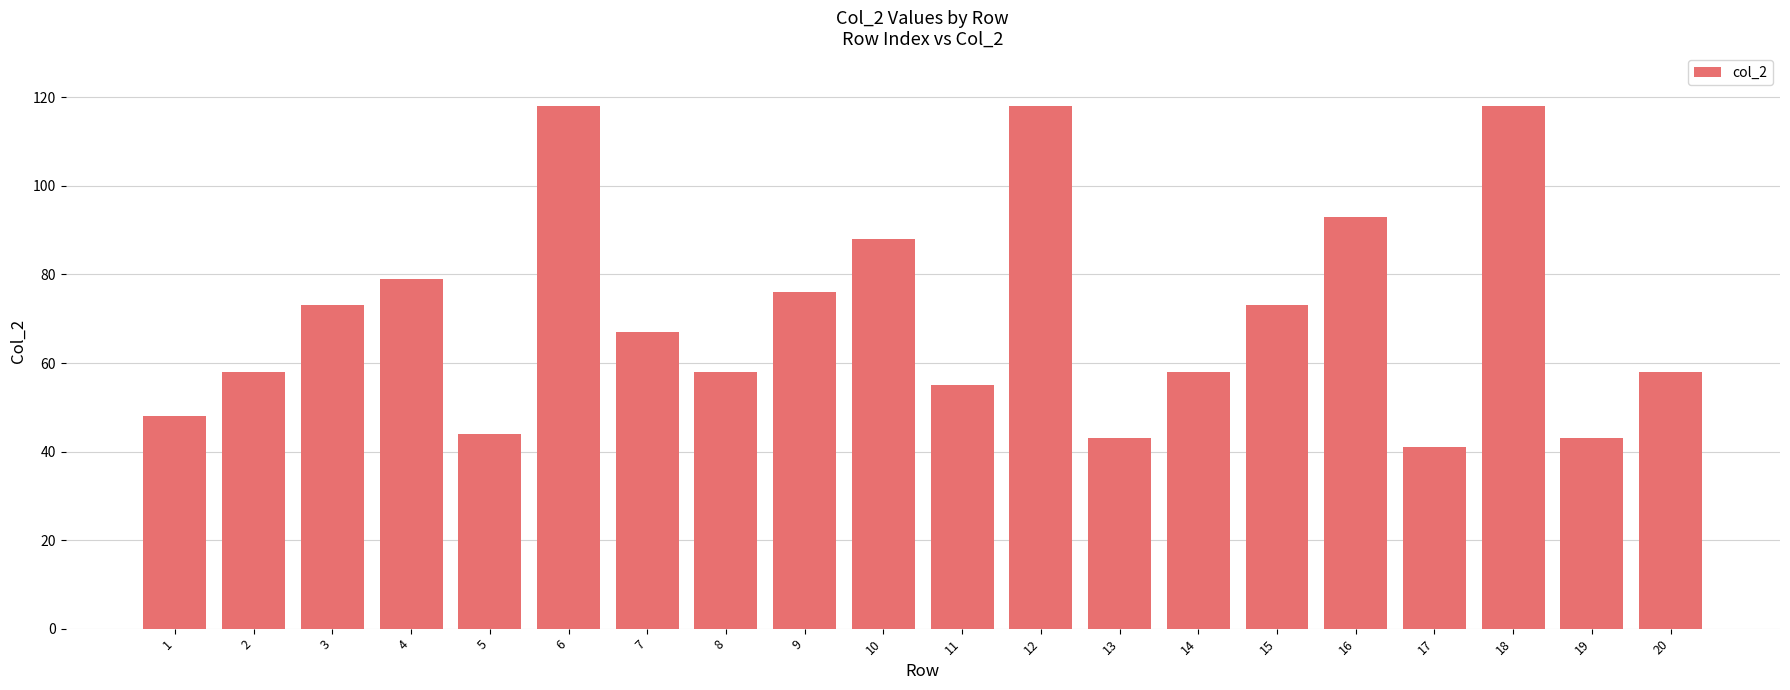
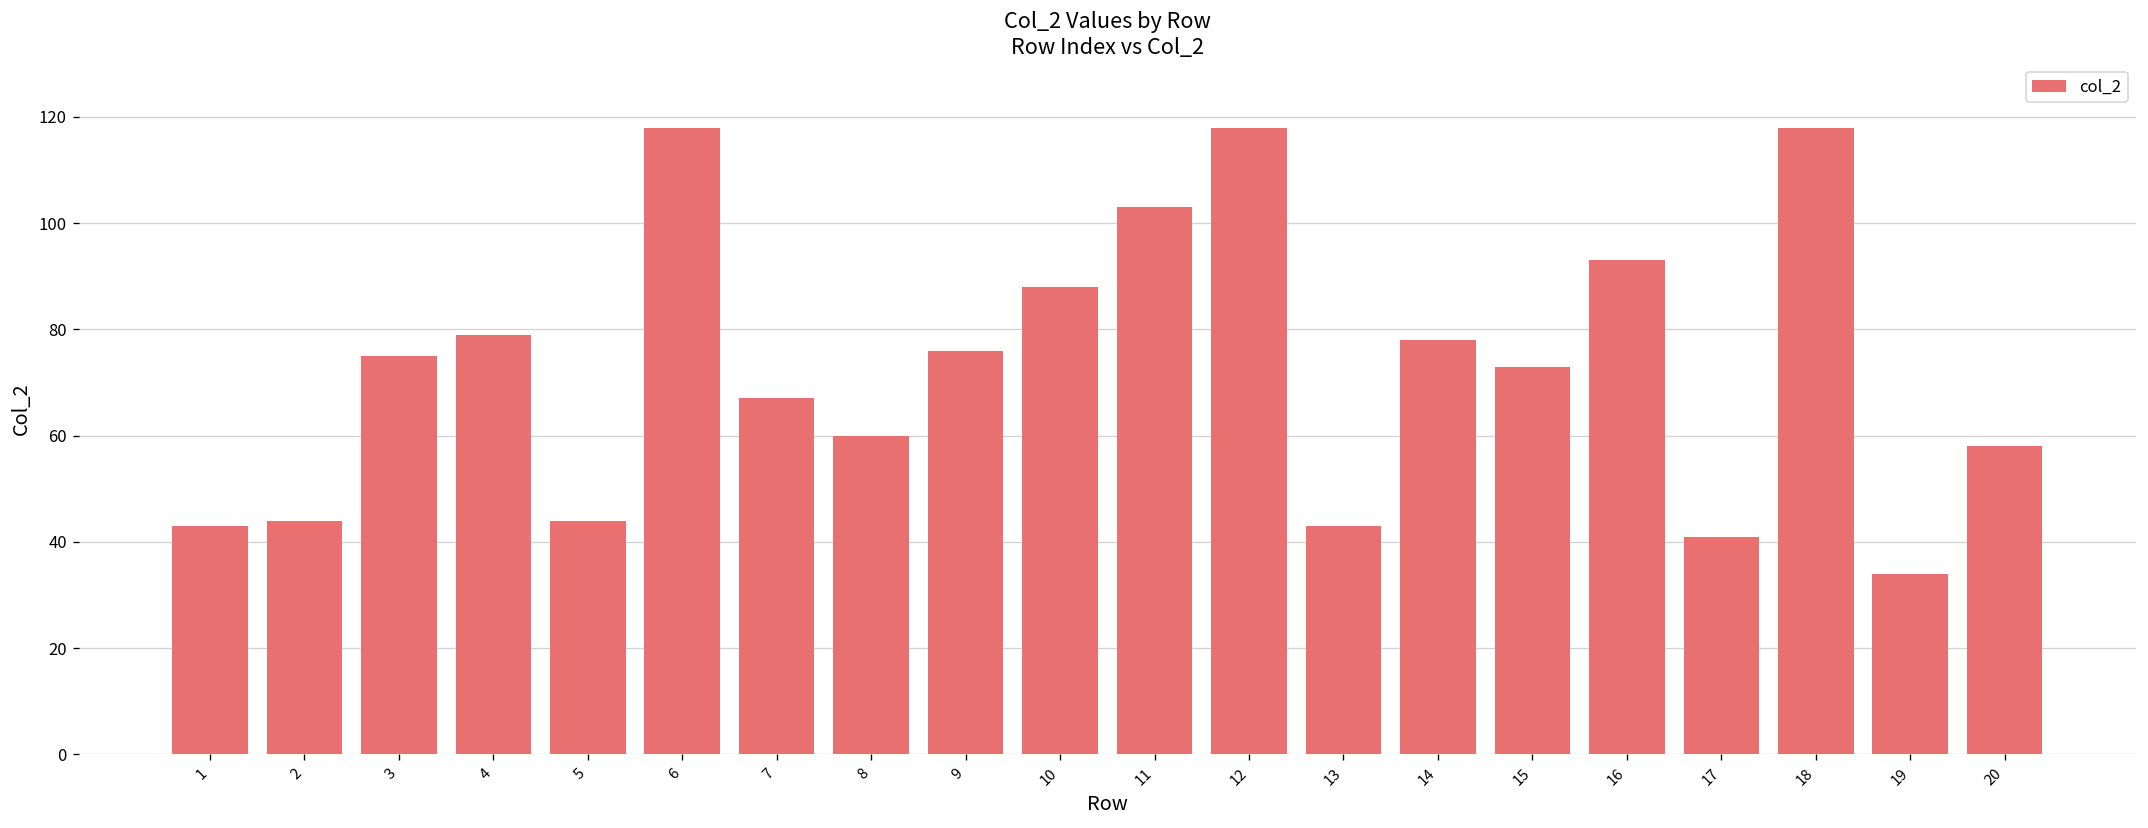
1: 48 -> 43
2: 58 -> 44
3: 73 -> 75
8: 58 -> 60
11: 55 -> 103
14: 58 -> 78
19: 43 -> 34
